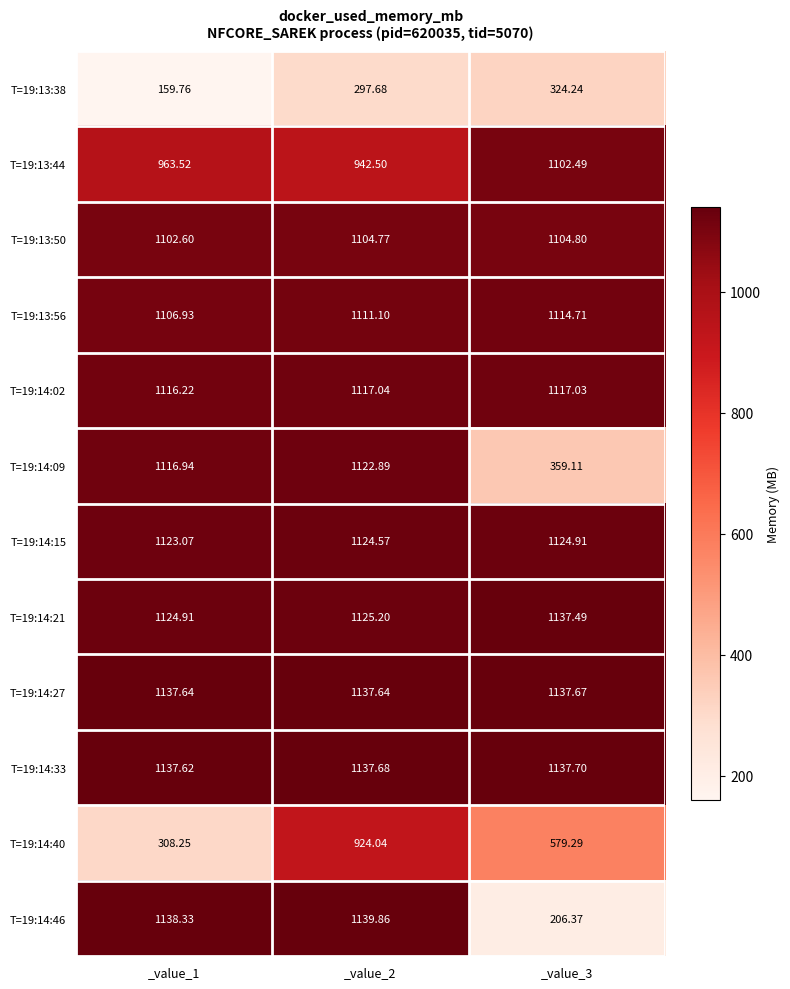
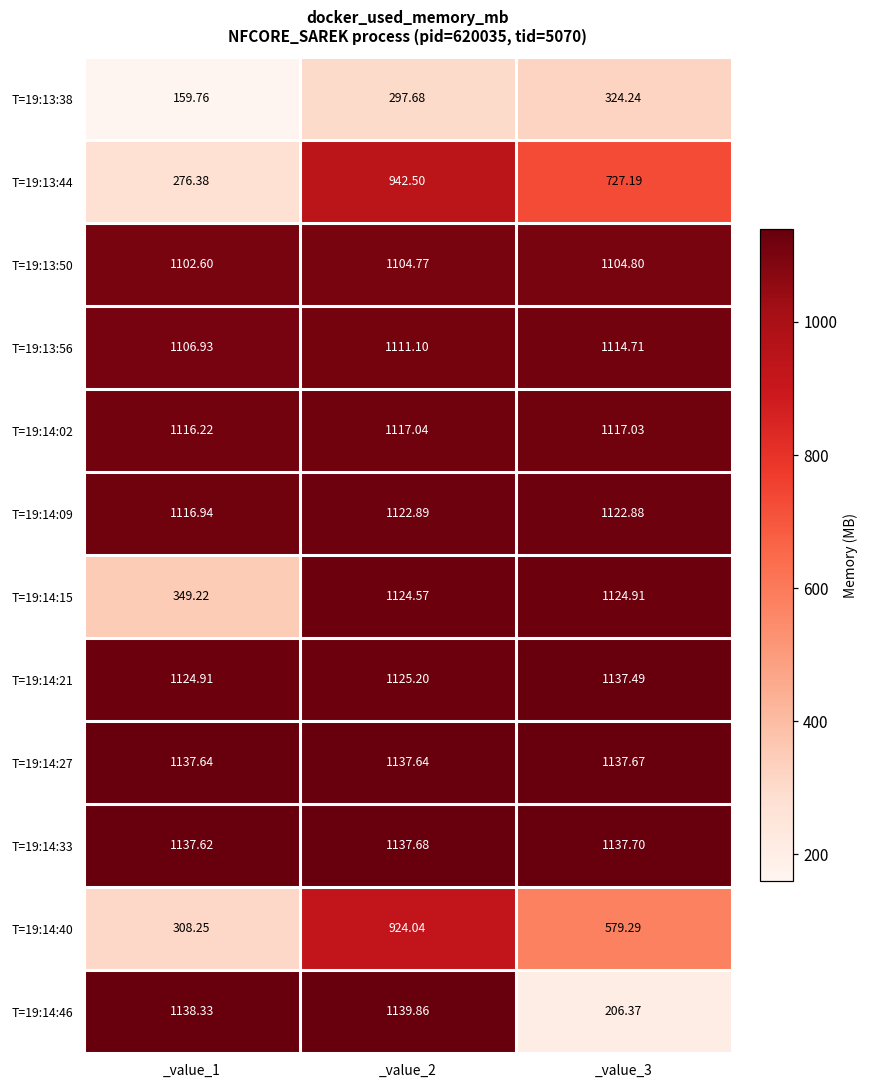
T=19:13:44, _value_1: 963.52 -> 276.38
T=19:13:44, _value_3: 1102.49 -> 727.19
T=19:14:09, _value_3: 359.11 -> 1122.88
T=19:14:15, _value_1: 1123.07 -> 349.22
